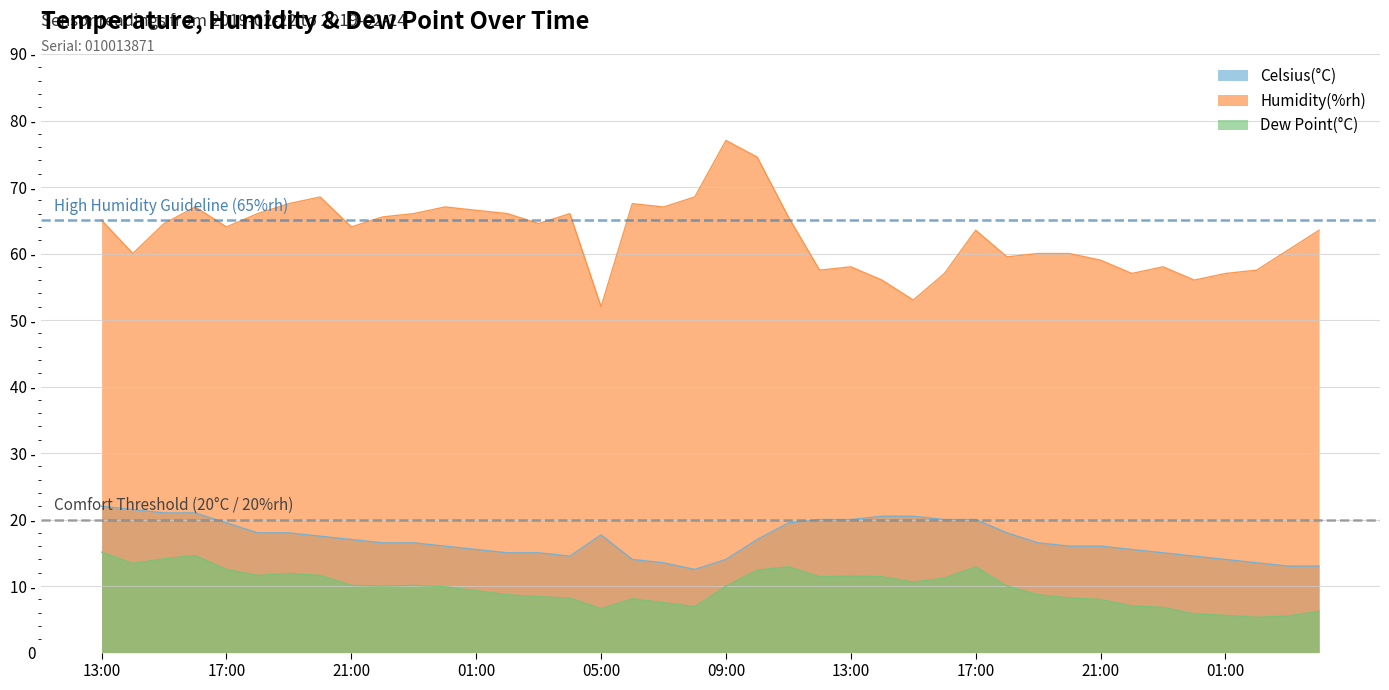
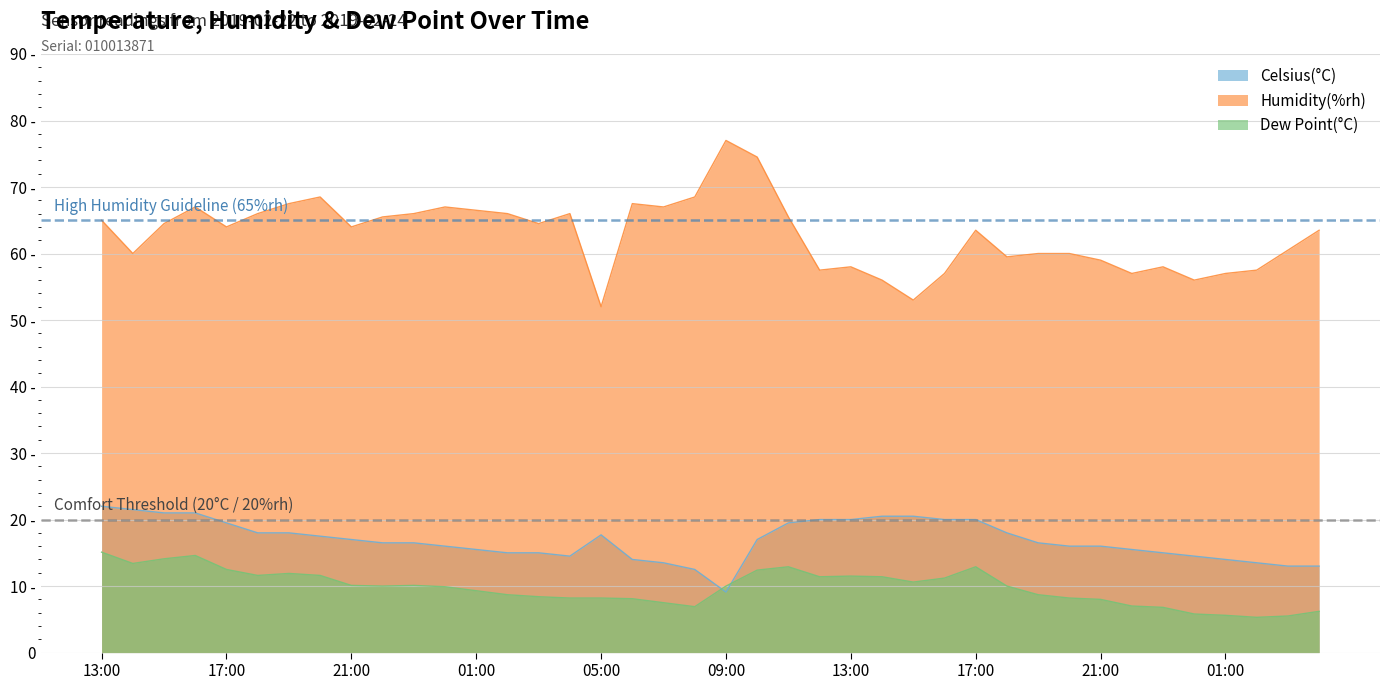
Dew Point(°C), 05:00: 7 - -> 8 -
Celsius(°C), 09:00: 14 - -> 9 -
